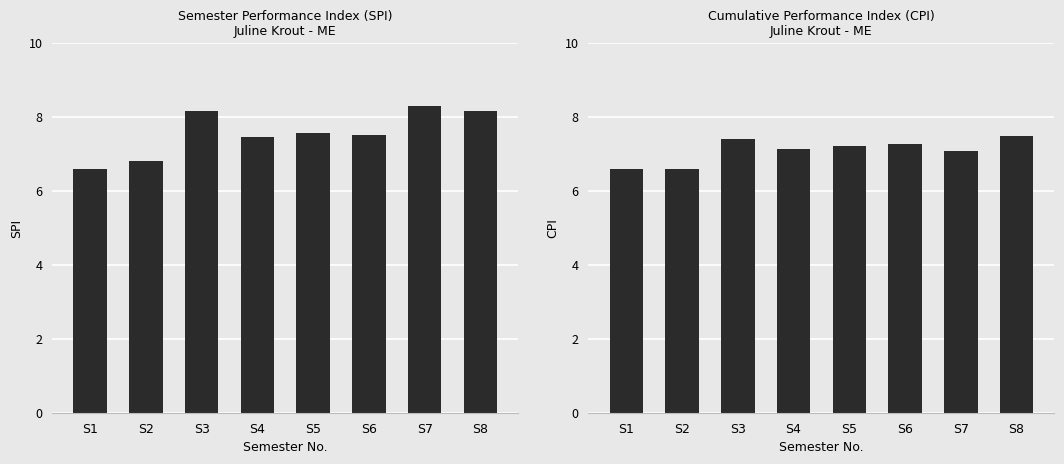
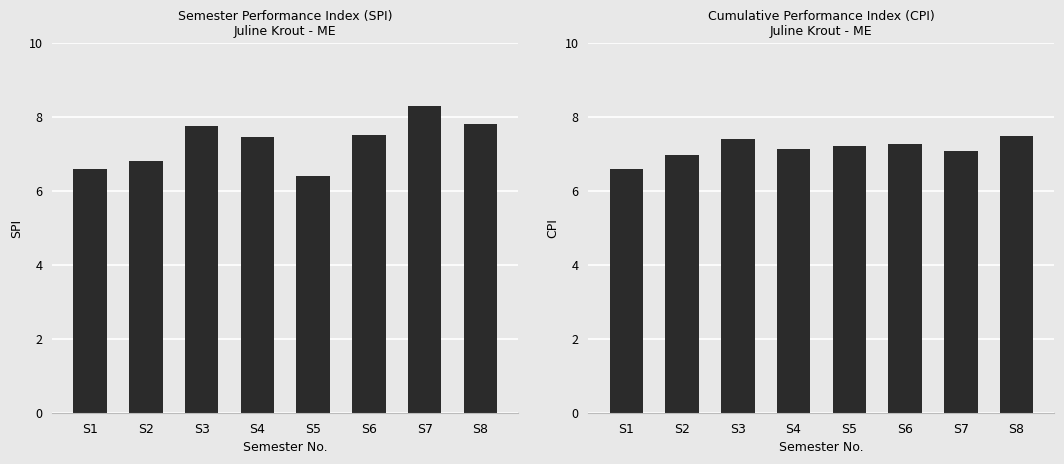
Semester Performance Index (SPI) Juline Krout - ME, S3: 8.2 -> 7.7
Semester Performance Index (SPI) Juline Krout - ME, S5: 7.6 -> 6.4
Semester Performance Index (SPI) Juline Krout - ME, S8: 8.2 -> 7.8
Cumulative Performance Index (CPI) Juline Krout - ME, S2: 6.6 -> 7.0
